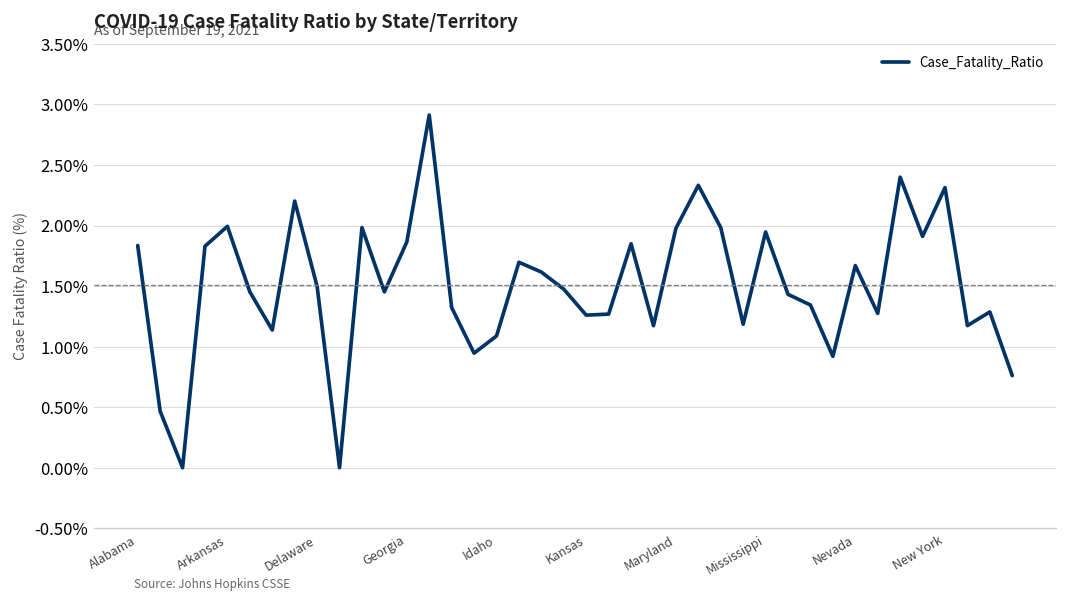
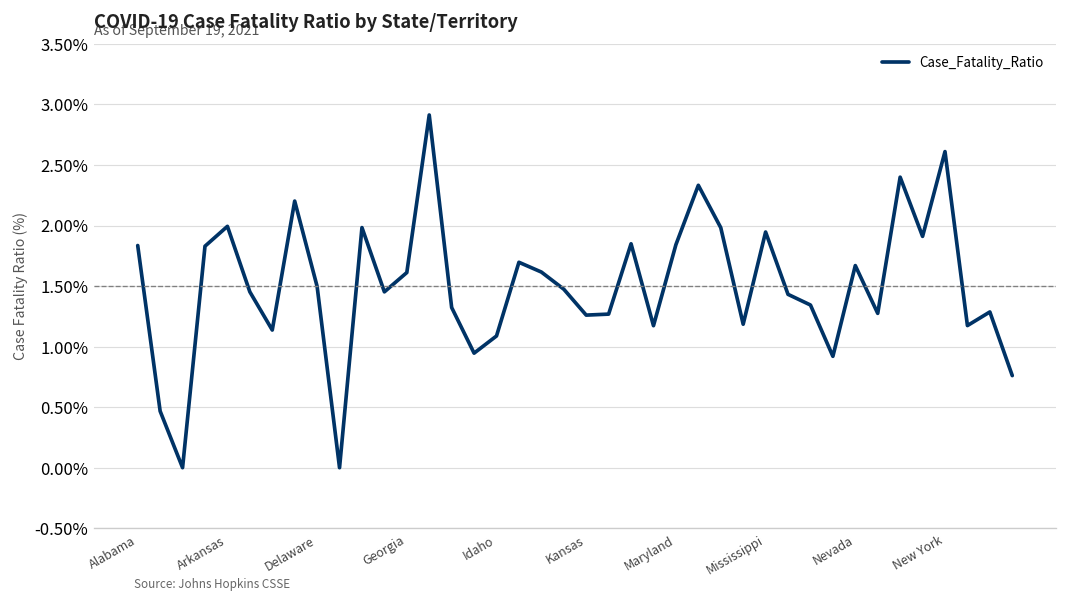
Georgia: 1.86% -> 1.61%
Maryland: 1.98% -> 1.84%
New York: 2.31% -> 2.61%
